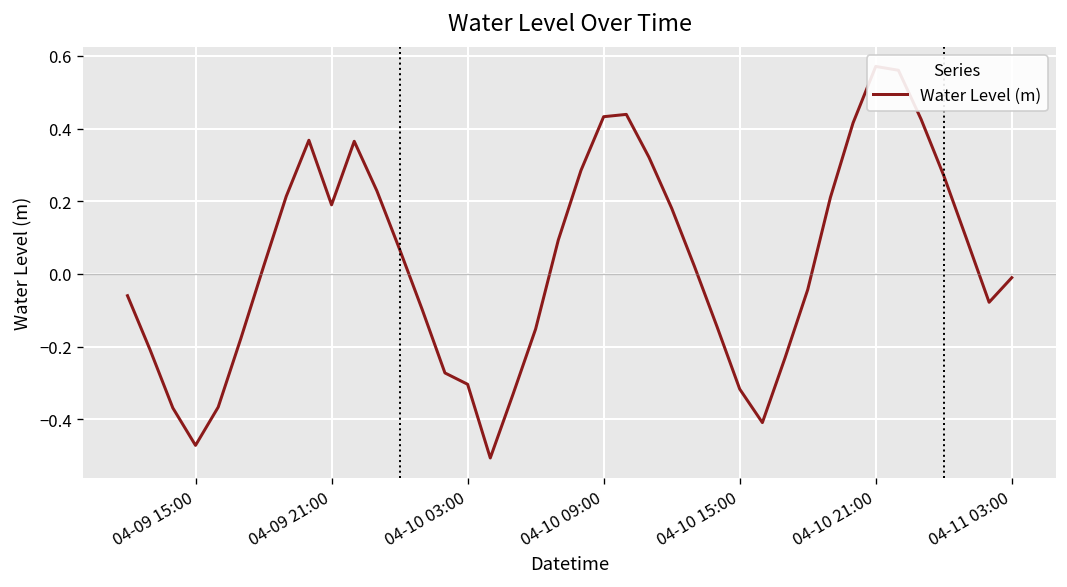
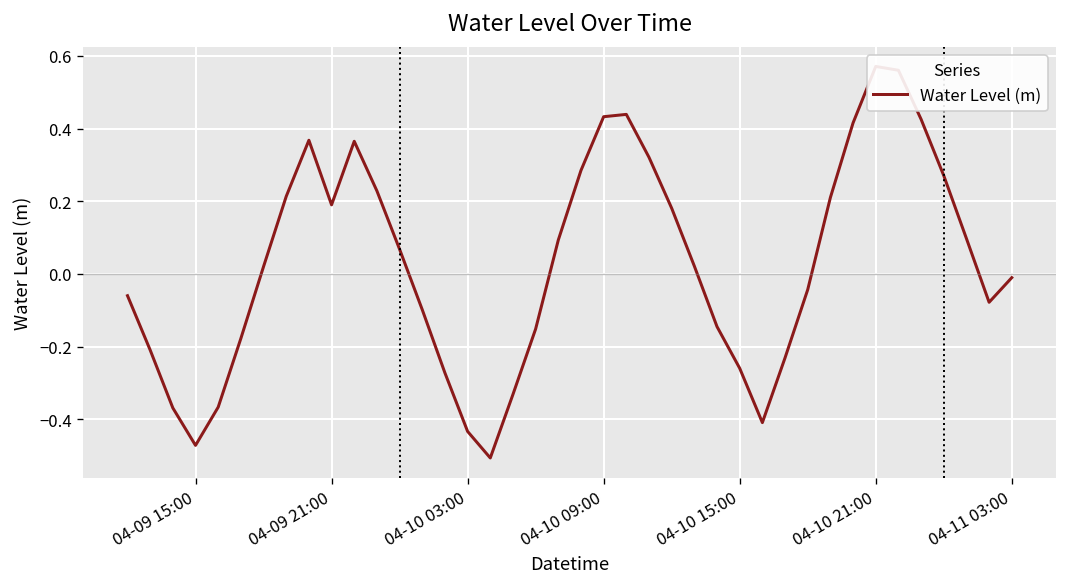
04-10 03:00: -0.30 -> -0.43
04-10 15:00: -0.32 -> -0.26
